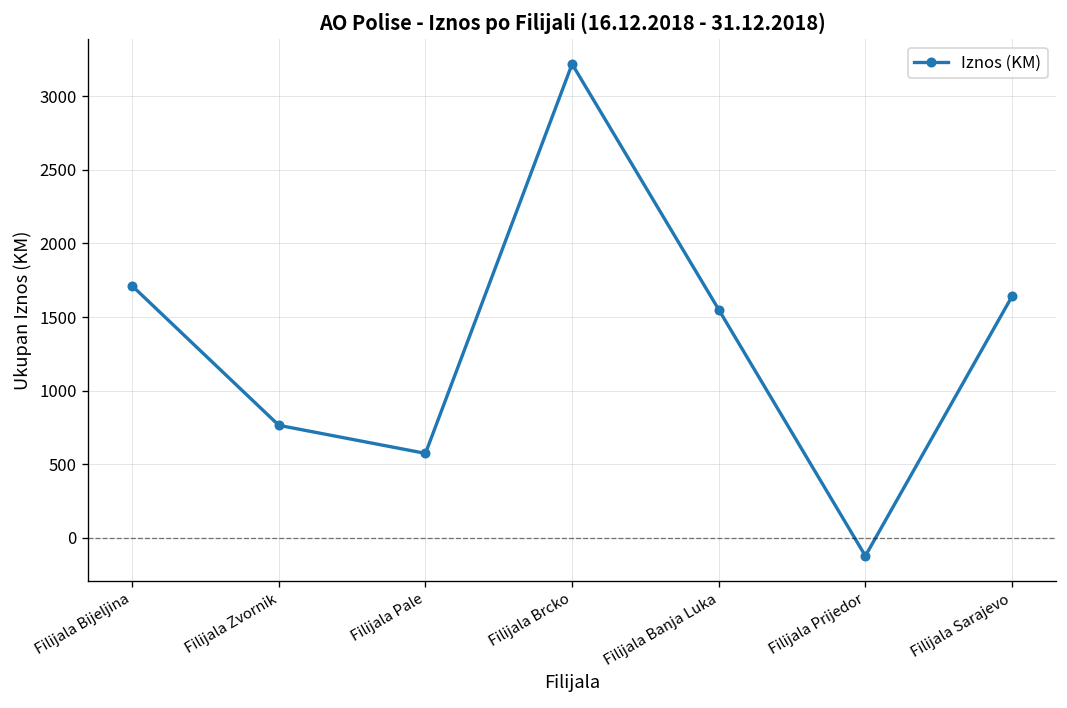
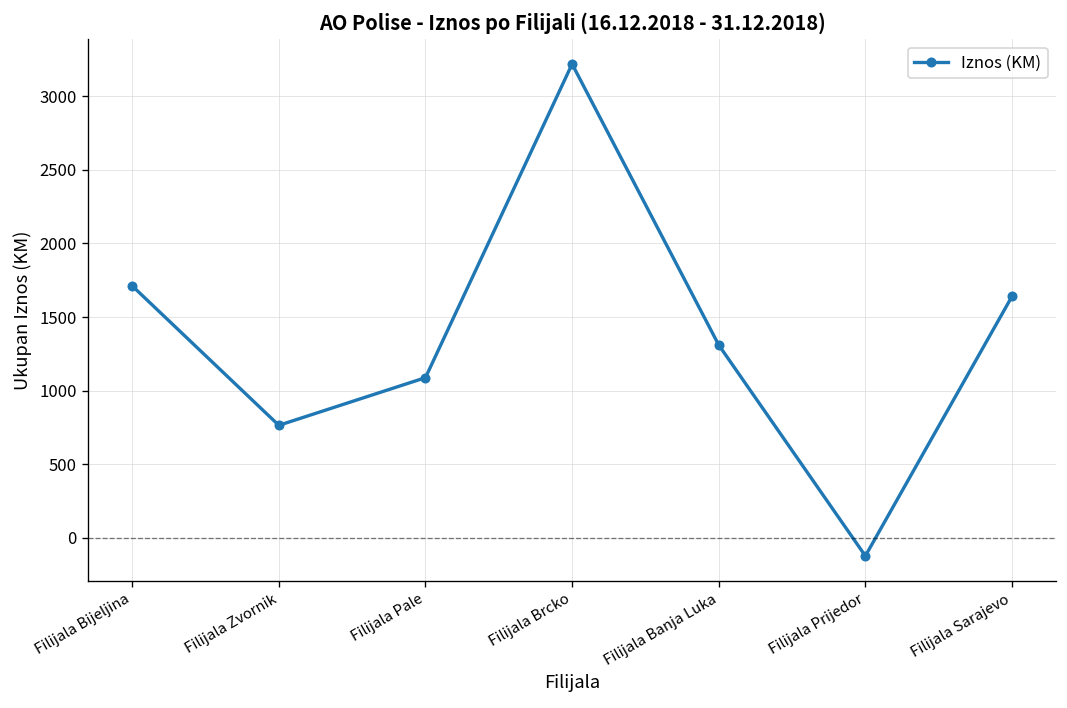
Filijala Pale: 570 -> 1090
Filijala Banja Luka: 1550 -> 1310
